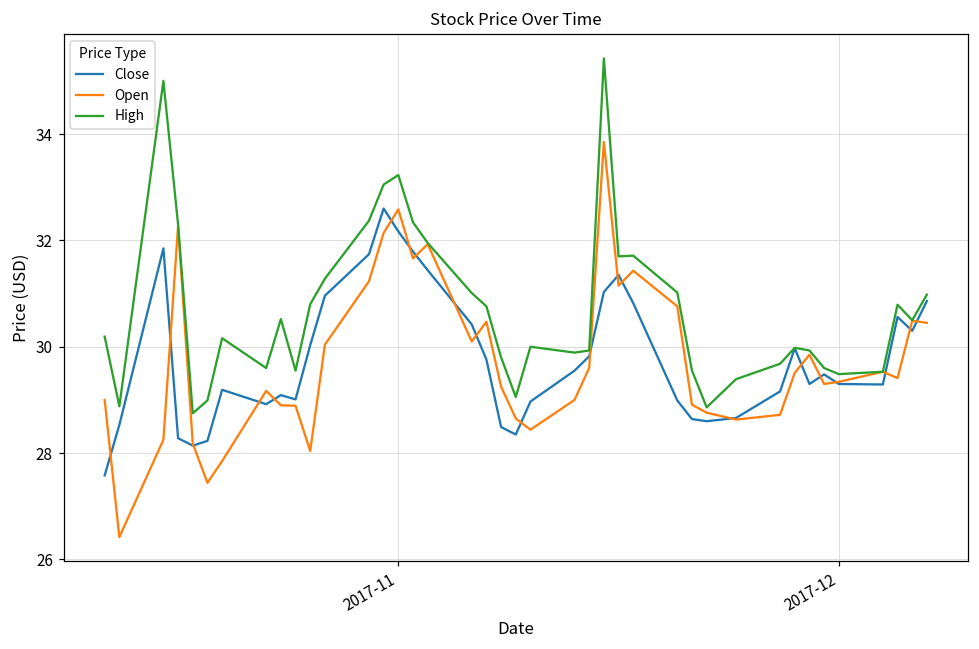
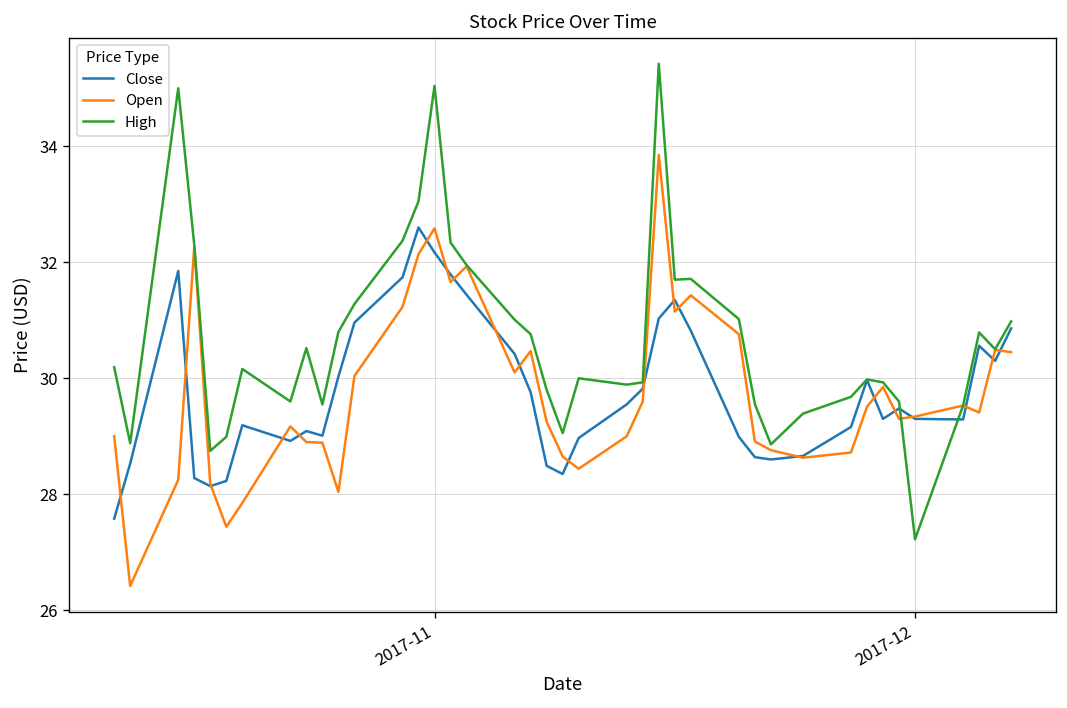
High, 2017-11: 33.2 -> 35.0
High, 2017-12: 29.5 -> 27.2
